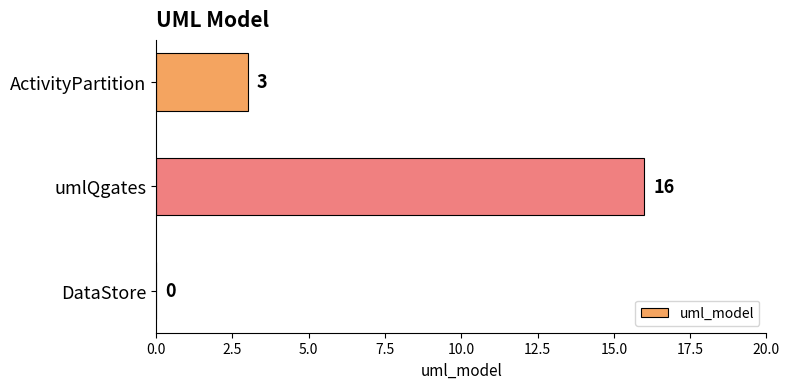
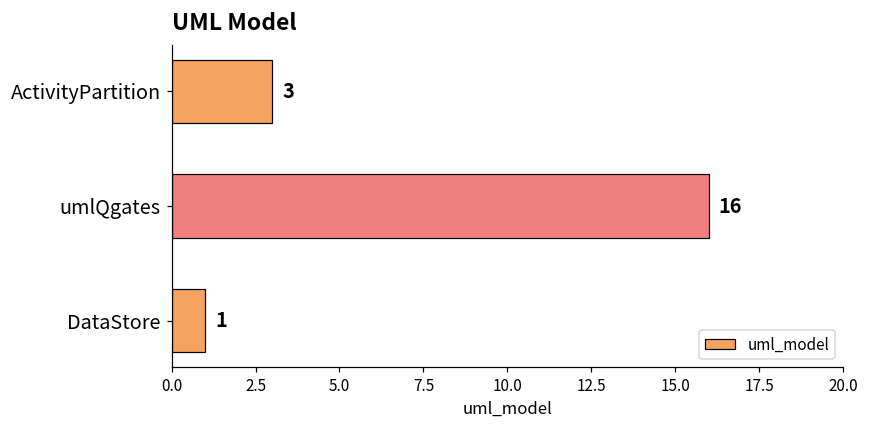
DataStore: 0 -> 1
